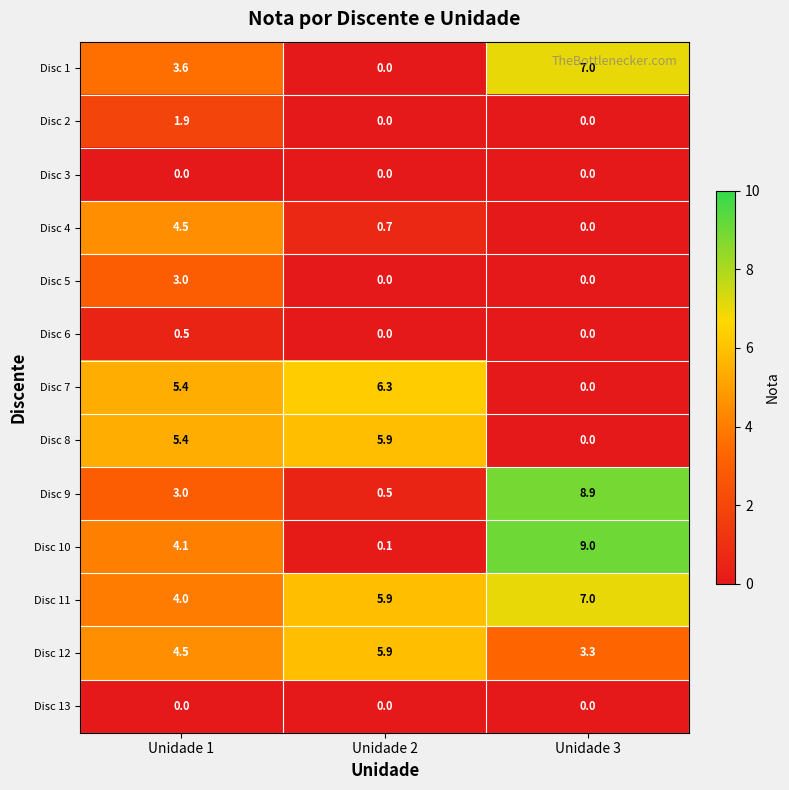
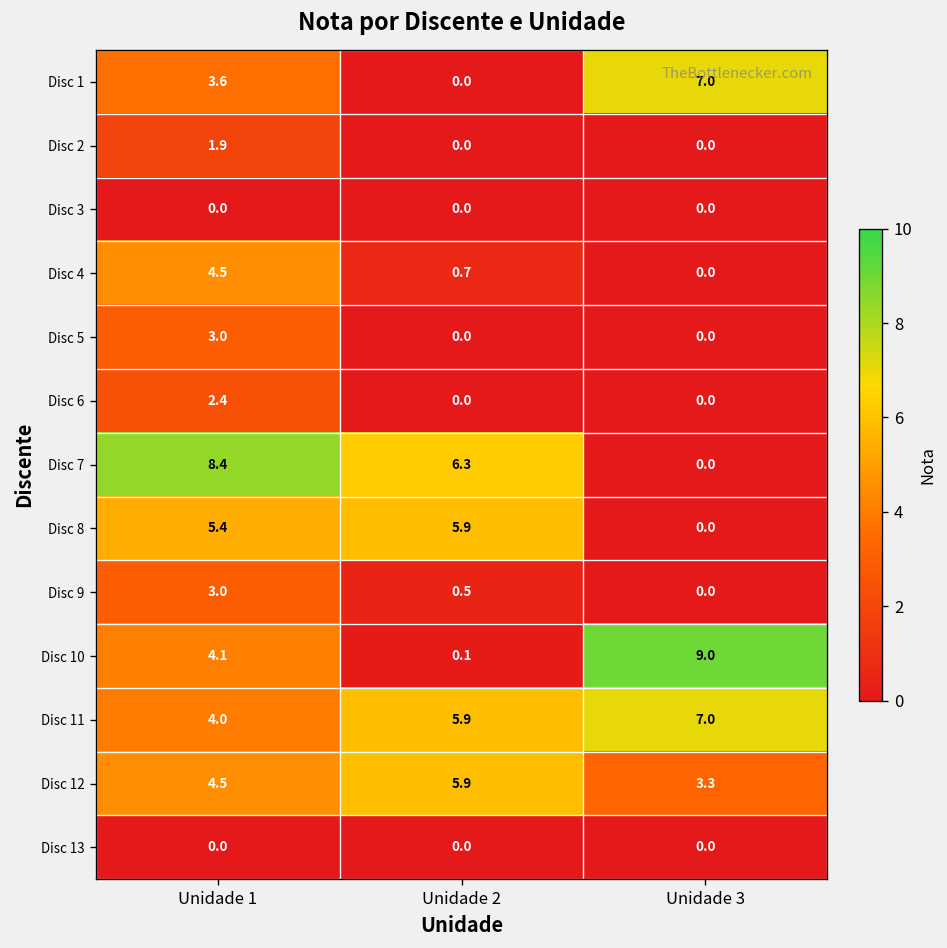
Disc 6, Unidade 1: 0.5 -> 2.4
Disc 7, Unidade 1: 5.4 -> 8.4
Disc 9, Unidade 3: 8.9 -> 0.0
